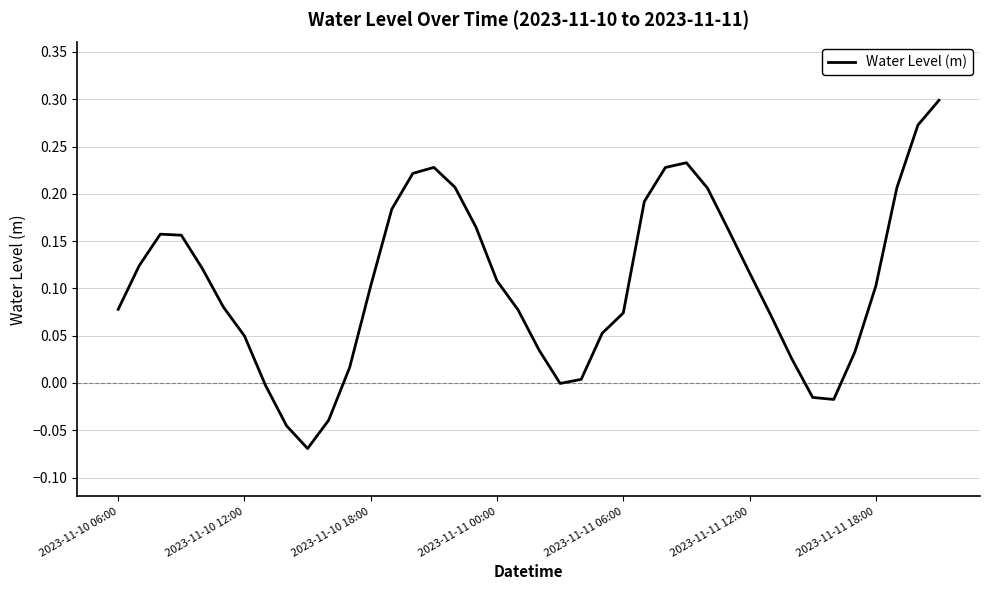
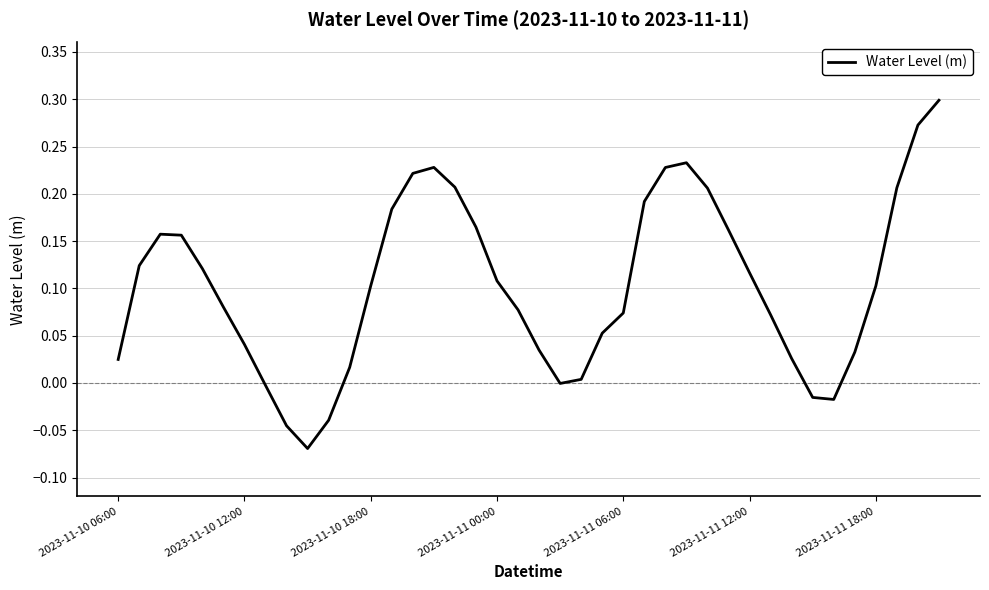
2023-11-10 06:00: 0.08 -> 0.02
2023-11-10 12:00: 0.05 -> 0.04
